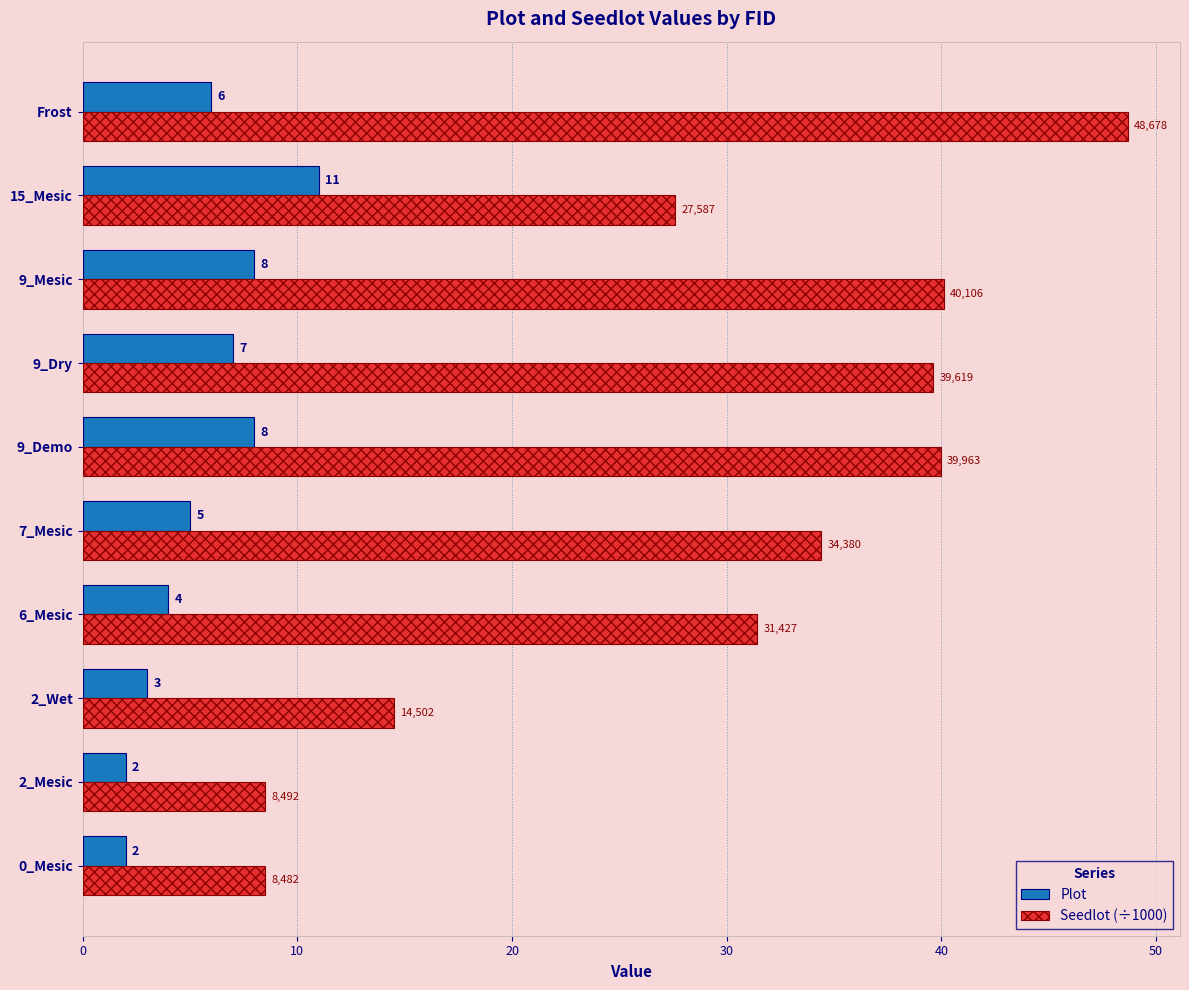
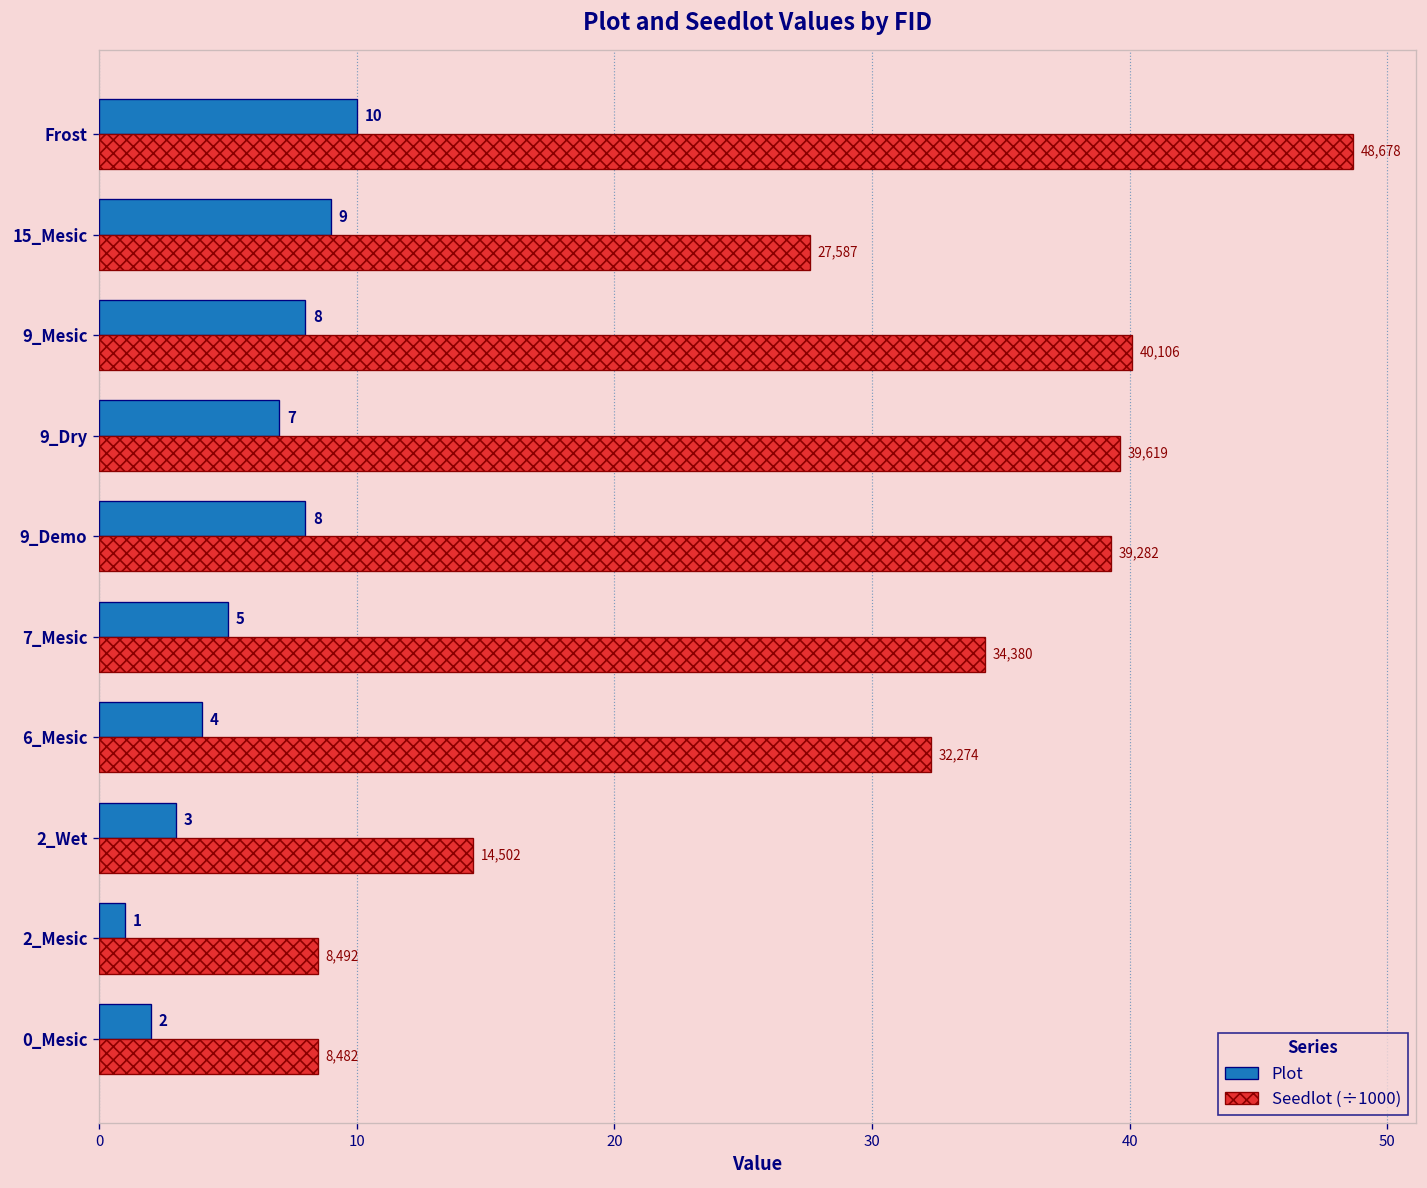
Plot, Frost: 6 -> 10
Plot, 15_Mesic: 11 -> 9
Seedlot (÷1000), 9_Demo: 39,963 -> 39,282
Seedlot (÷1000), 6_Mesic: 31,427 -> 32,274
Plot, 2_Mesic: 2 -> 1
